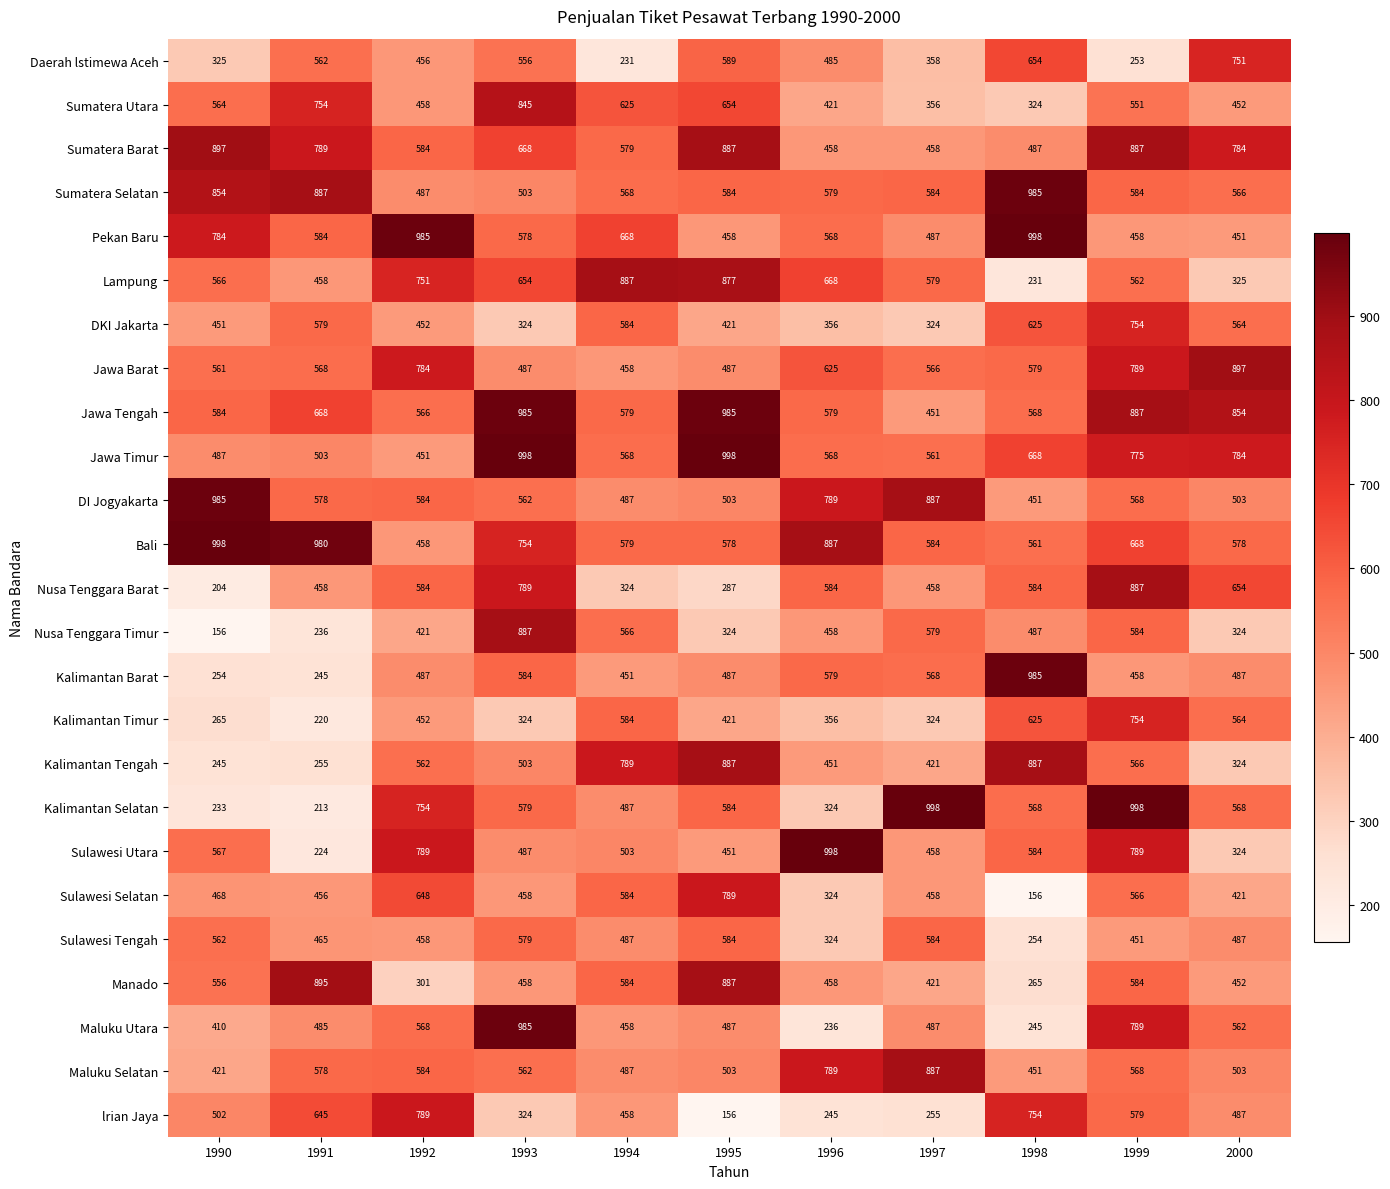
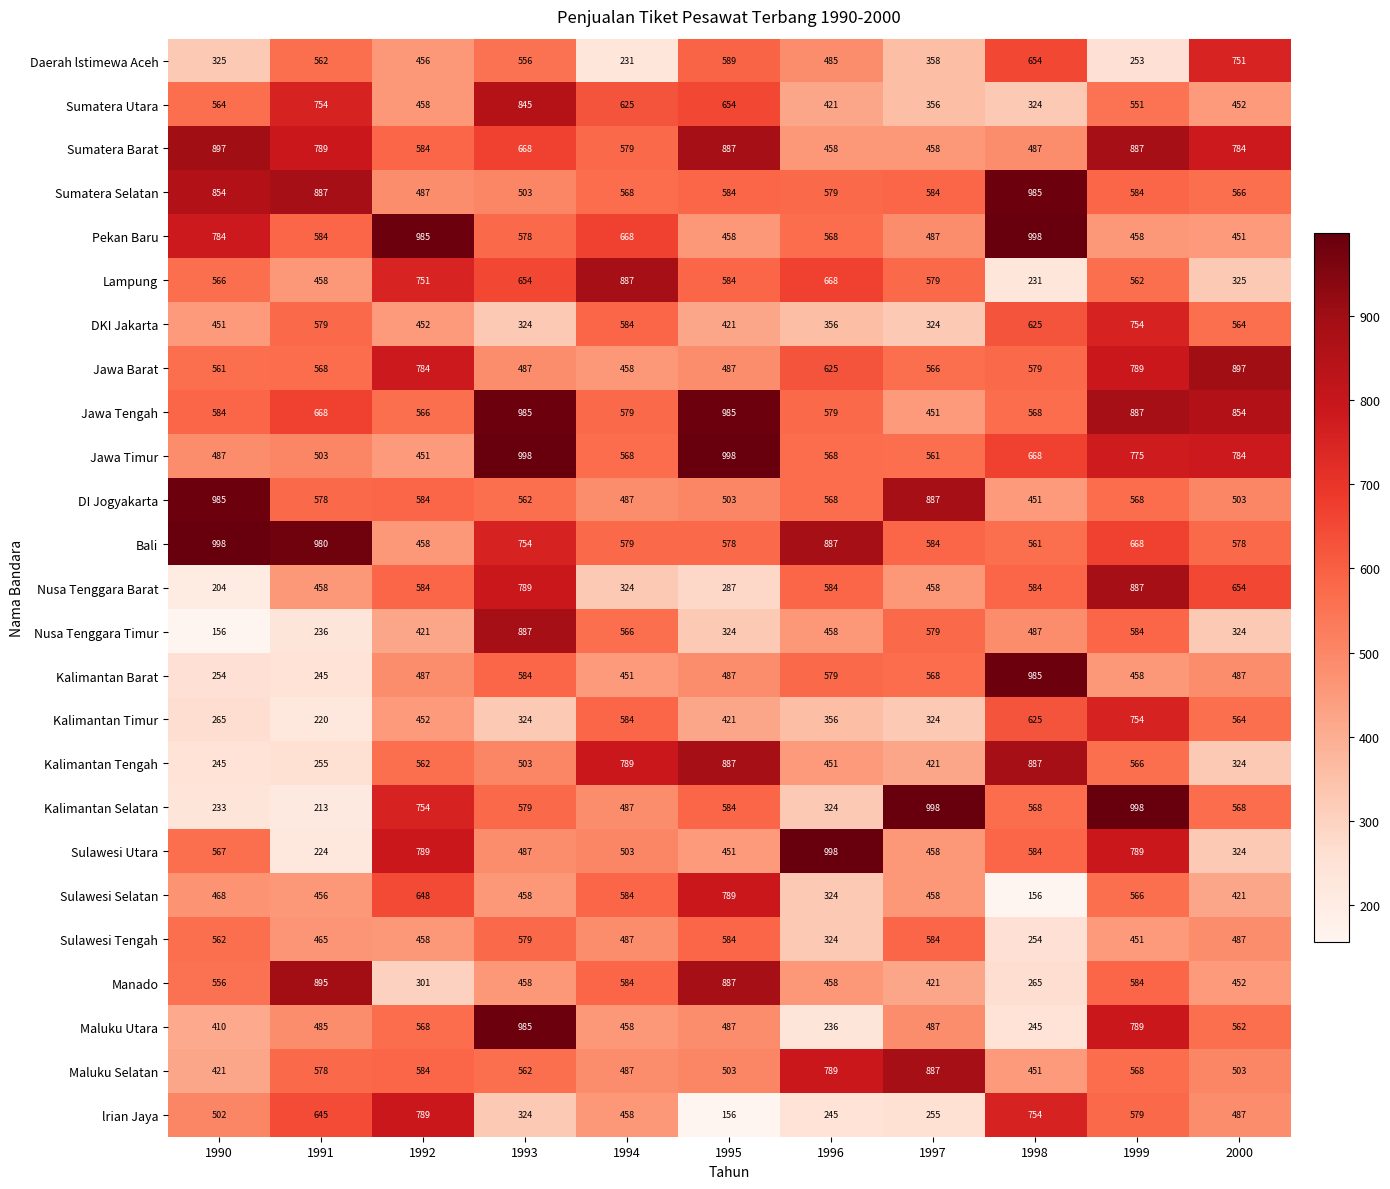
Lampung, 1995: 877 -> 584
DI Jogyakarta, 1996: 789 -> 568
